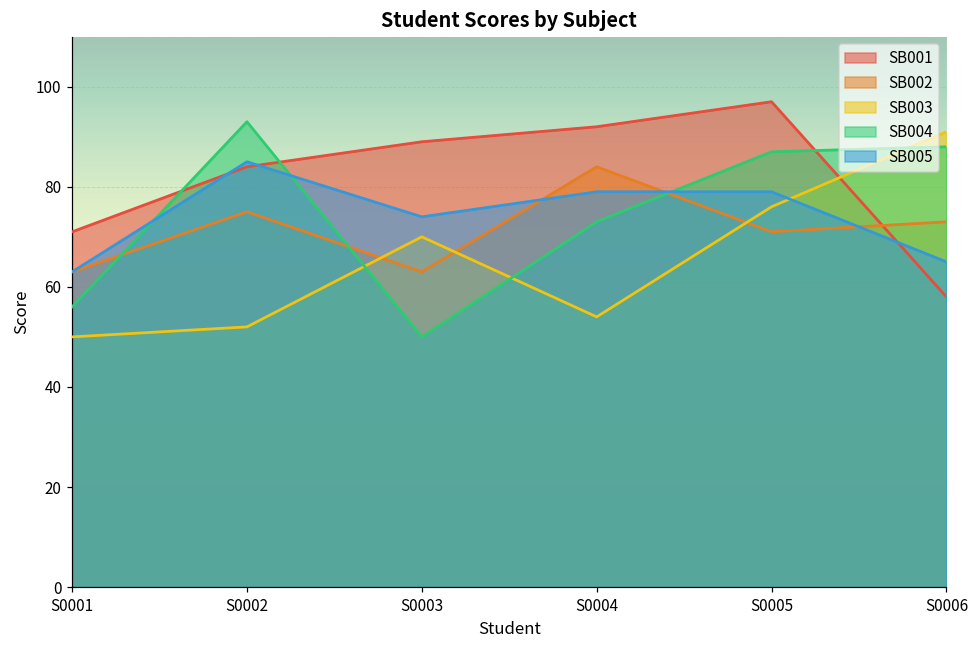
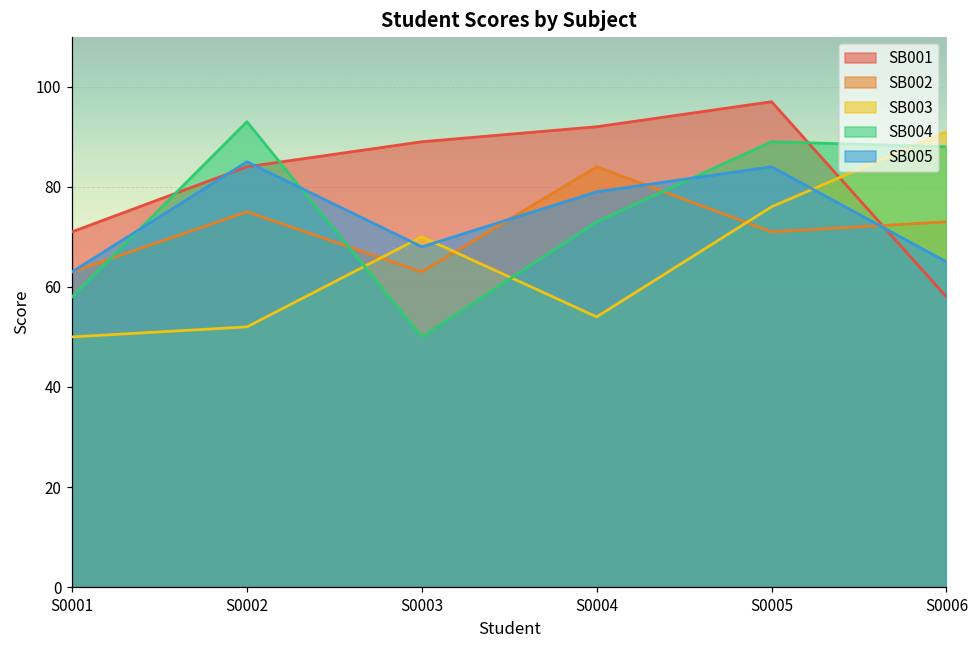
SB004, S0001: 56 -> 58
SB005, S0003: 74 -> 68
SB004, S0005: 87 -> 89
SB005, S0005: 79 -> 84
